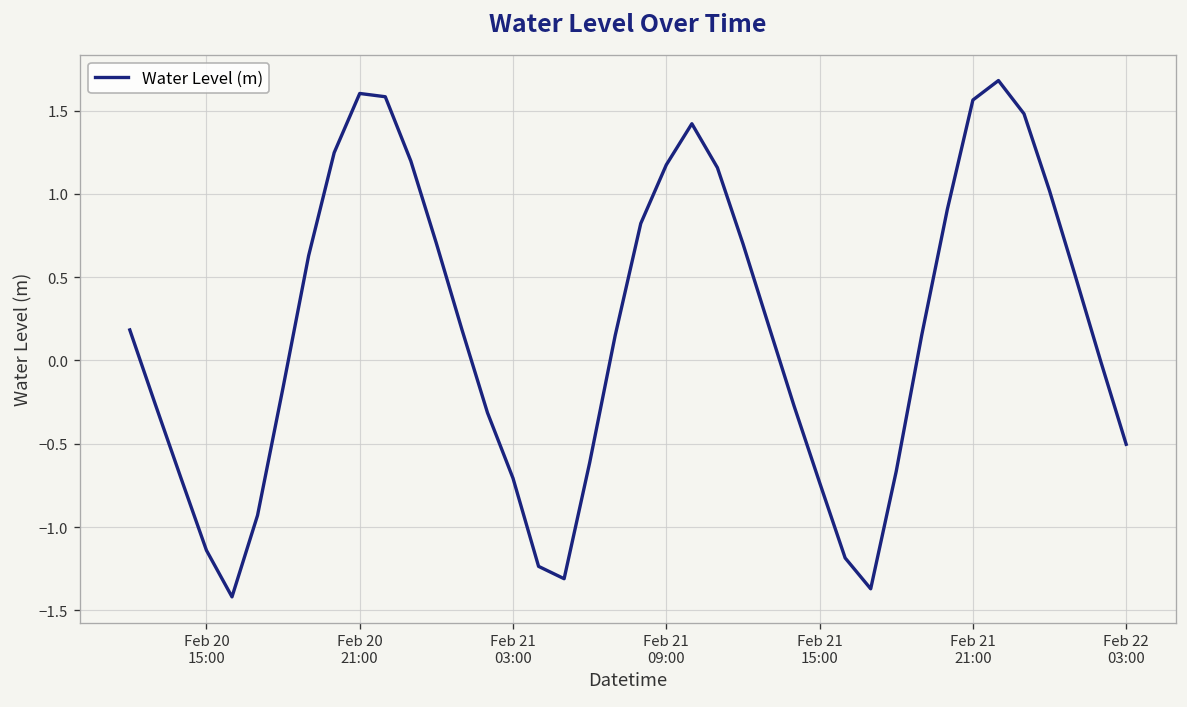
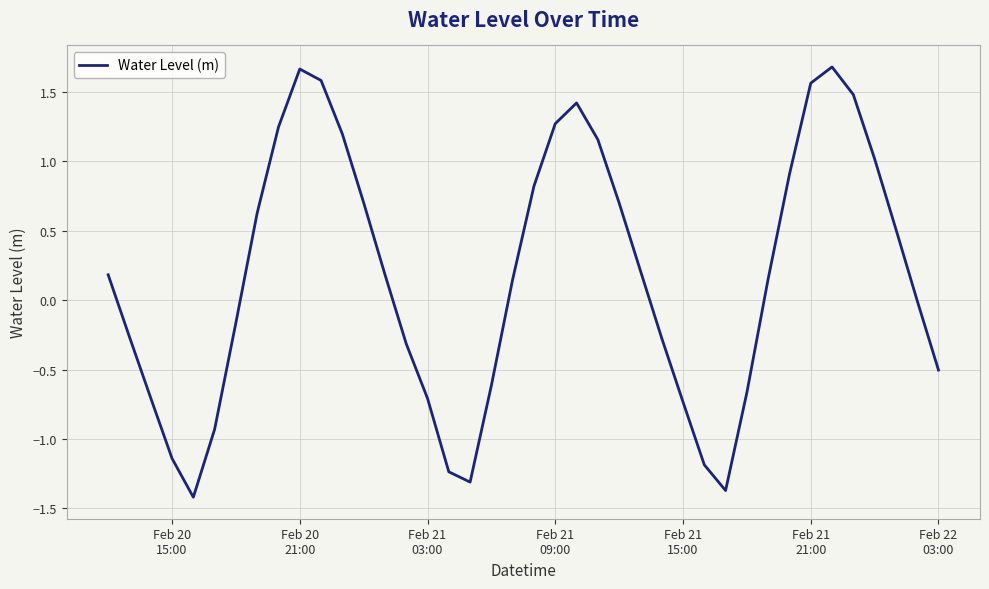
Feb 20 21:00: 1.60 -> 1.67
Feb 21 09:00: 1.18 -> 1.27
